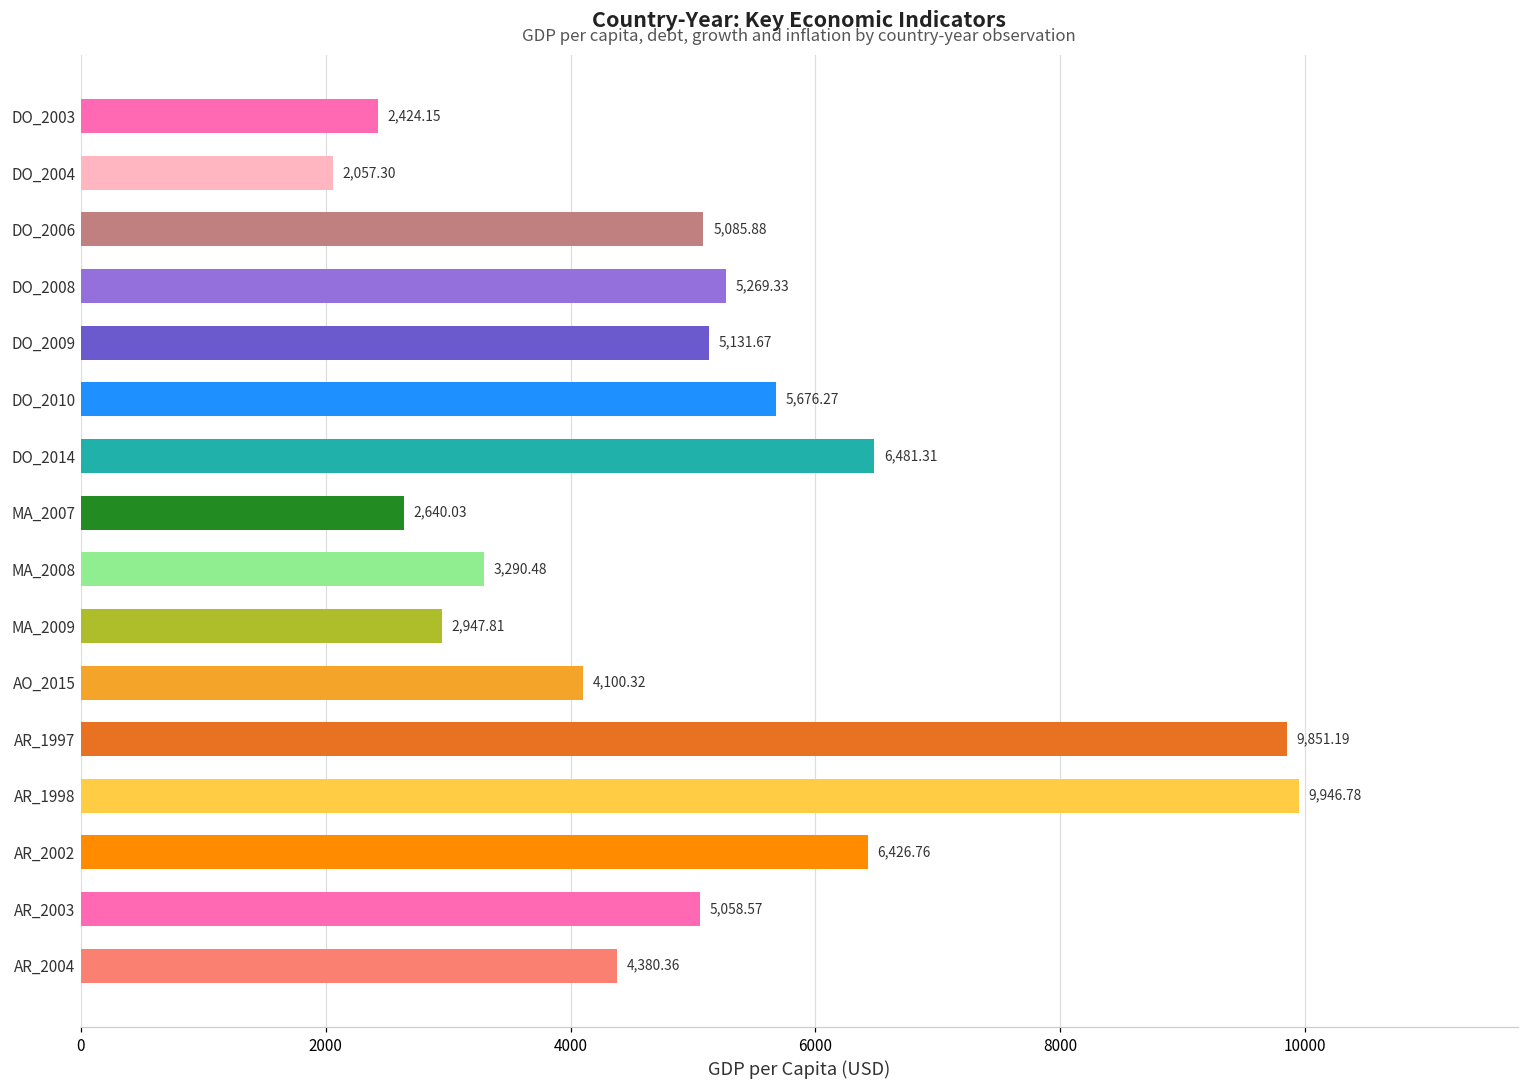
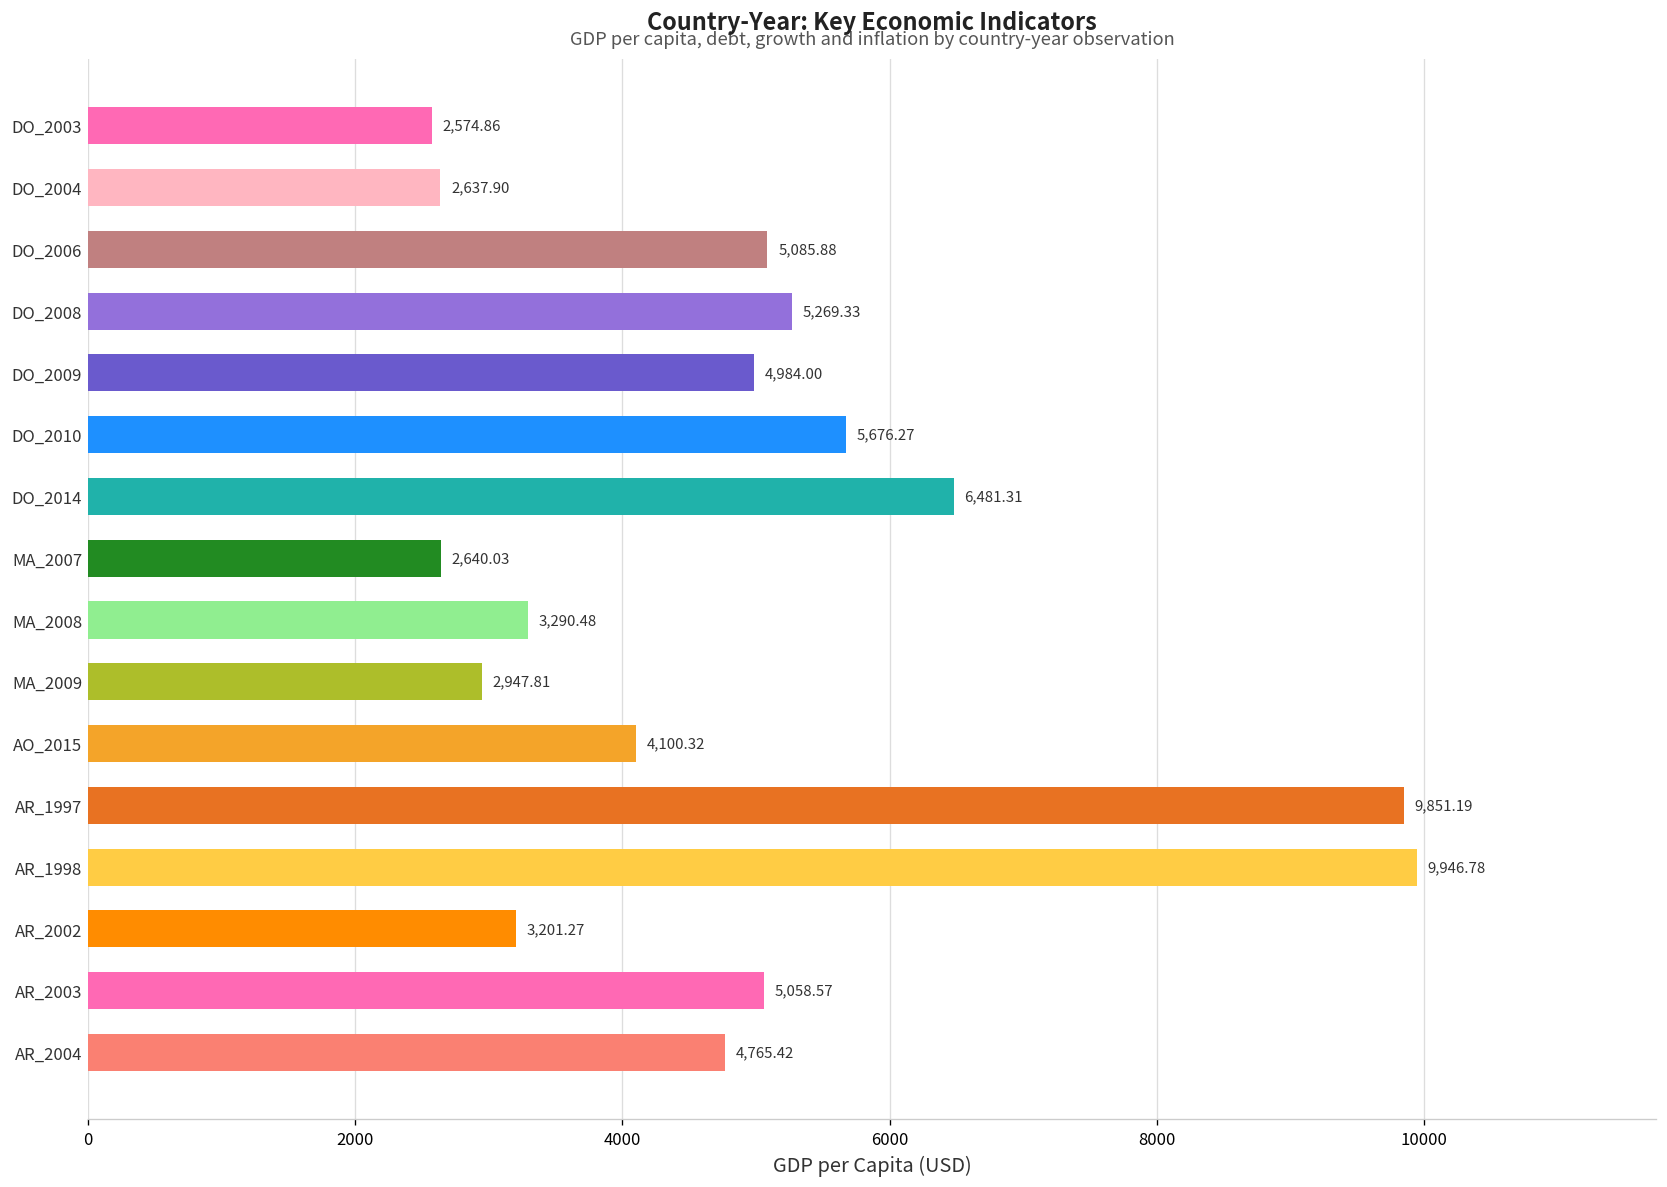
DO_2003: 2,424.15 -> 2,574.86
DO_2004: 2,057.30 -> 2,637.90
DO_2009: 5,131.67 -> 4,984.00
AR_2002: 6,426.76 -> 3,201.27
AR_2004: 4,380.36 -> 4,765.42
